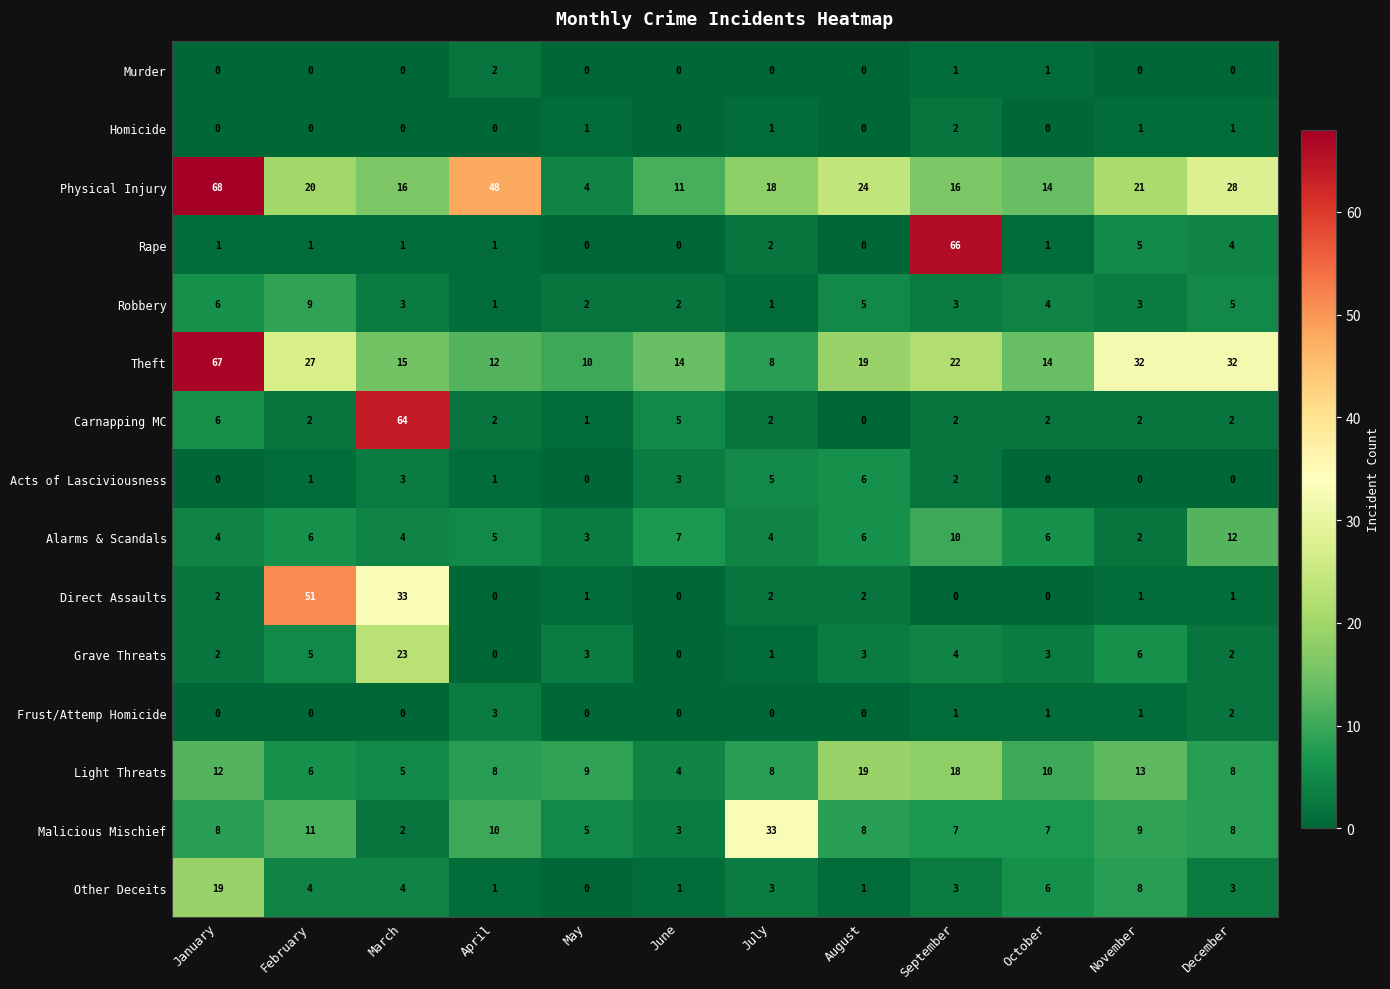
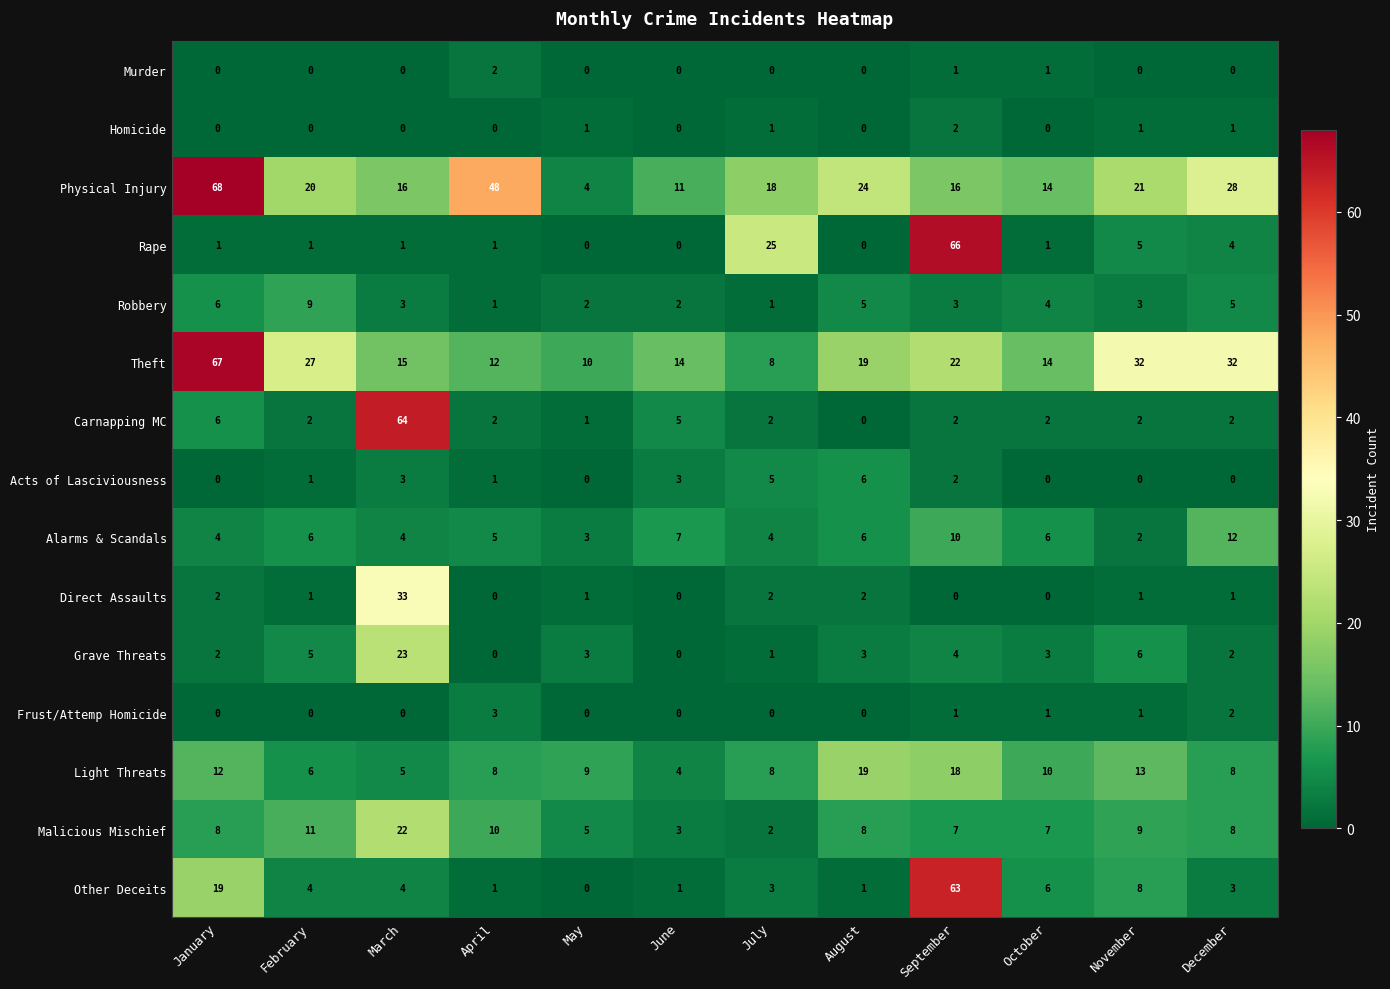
Rape, July: 2 -> 25
Direct Assaults, February: 51 -> 1
Malicious Mischief, March: 2 -> 22
Malicious Mischief, July: 33 -> 2
Other Deceits, September: 3 -> 63
